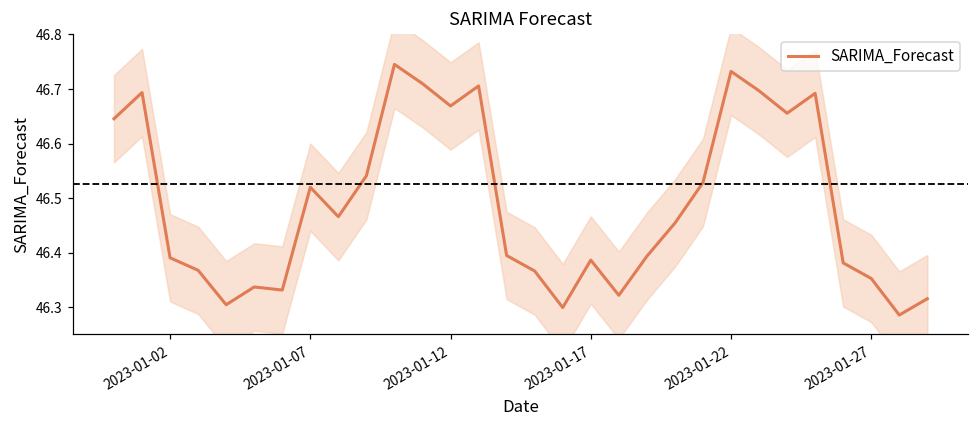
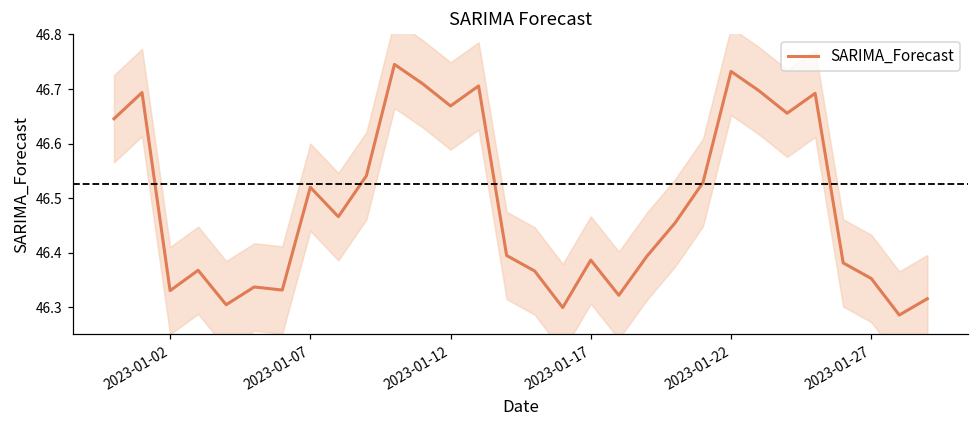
SARIMA_Forecast, 2023-01-02: 46.39 -> 46.33
